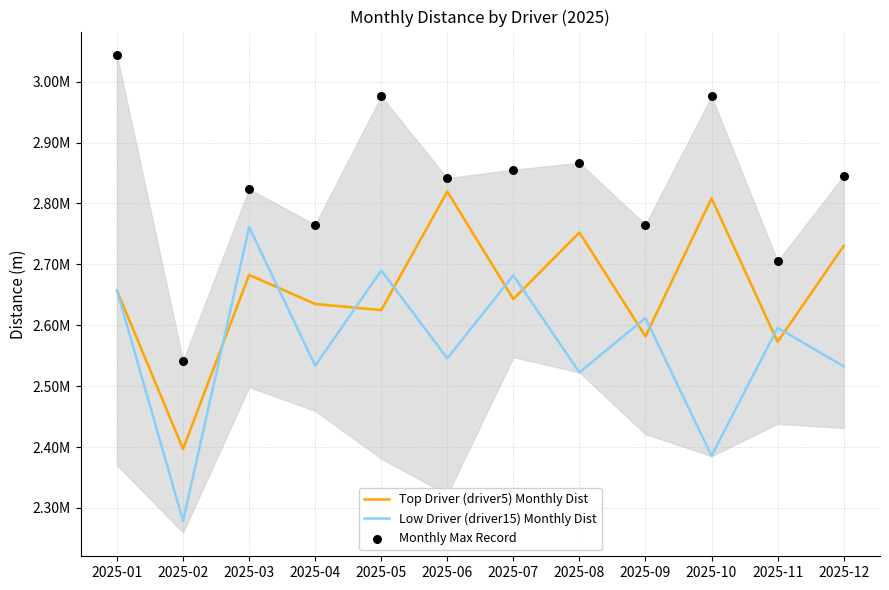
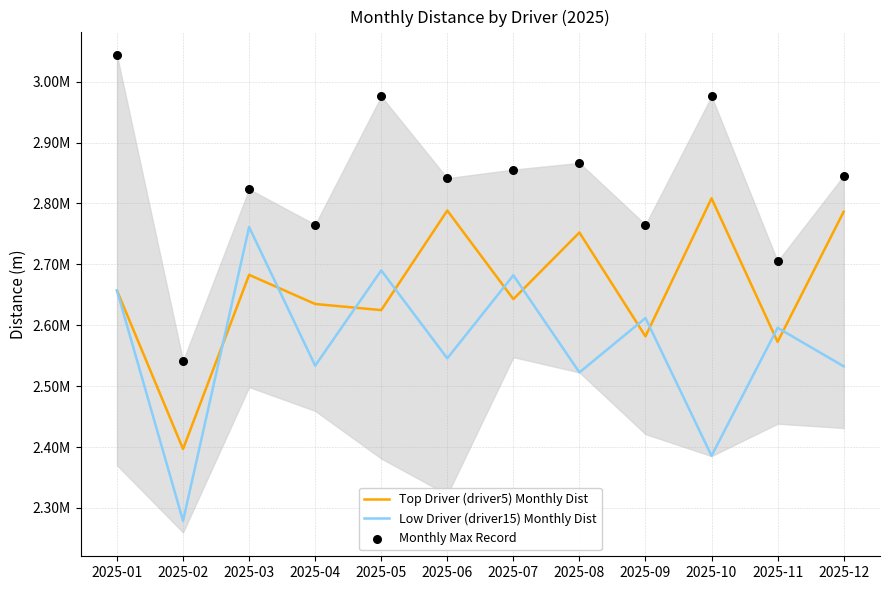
Top Driver (driver5) Monthly Dist, 2025-06: 2820000 -> 2790000
Top Driver (driver5) Monthly Dist, 2025-12: 2730000 -> 2790000
